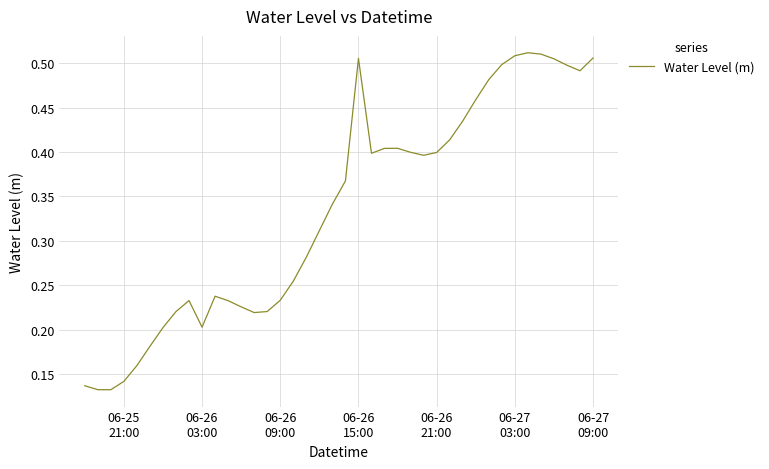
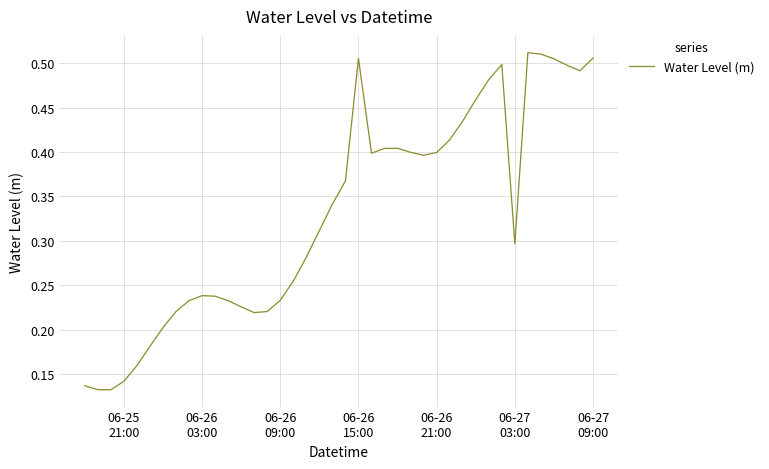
06-26 03:00: 0.20 -> 0.24
06-27 03:00: 0.51 -> 0.30
